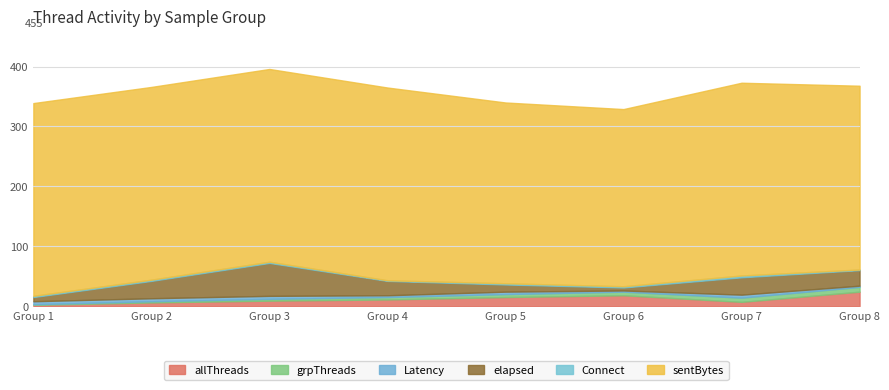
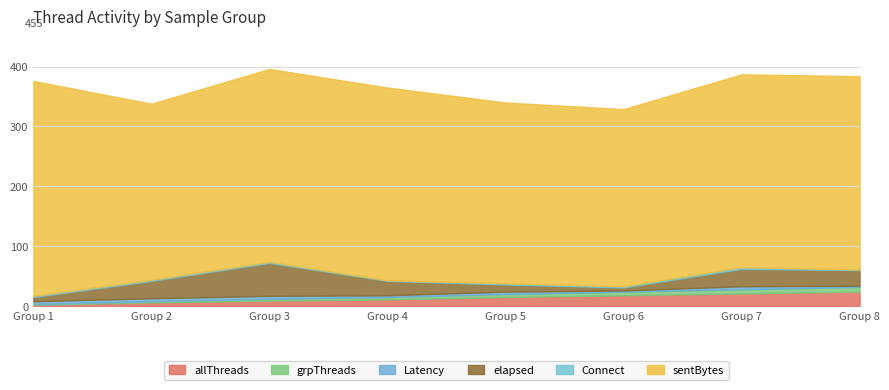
sentBytes, Group 1: 320 -> 360
sentBytes, Group 2: 320 -> 290
allThreads, Group 7: 10 -> 20
sentBytes, Group 8: 310 -> 320
